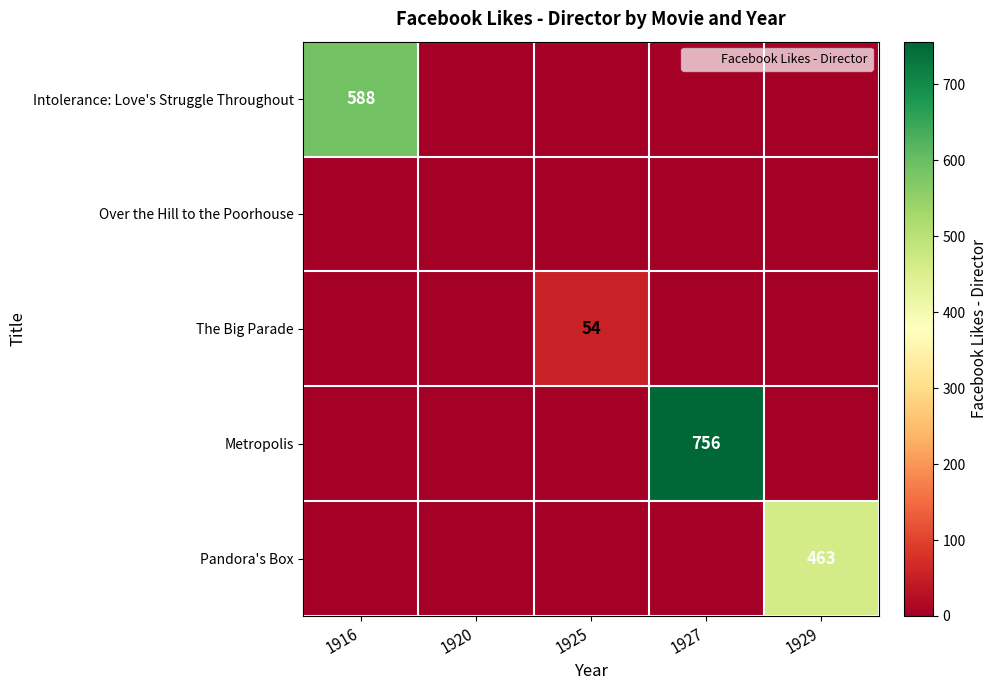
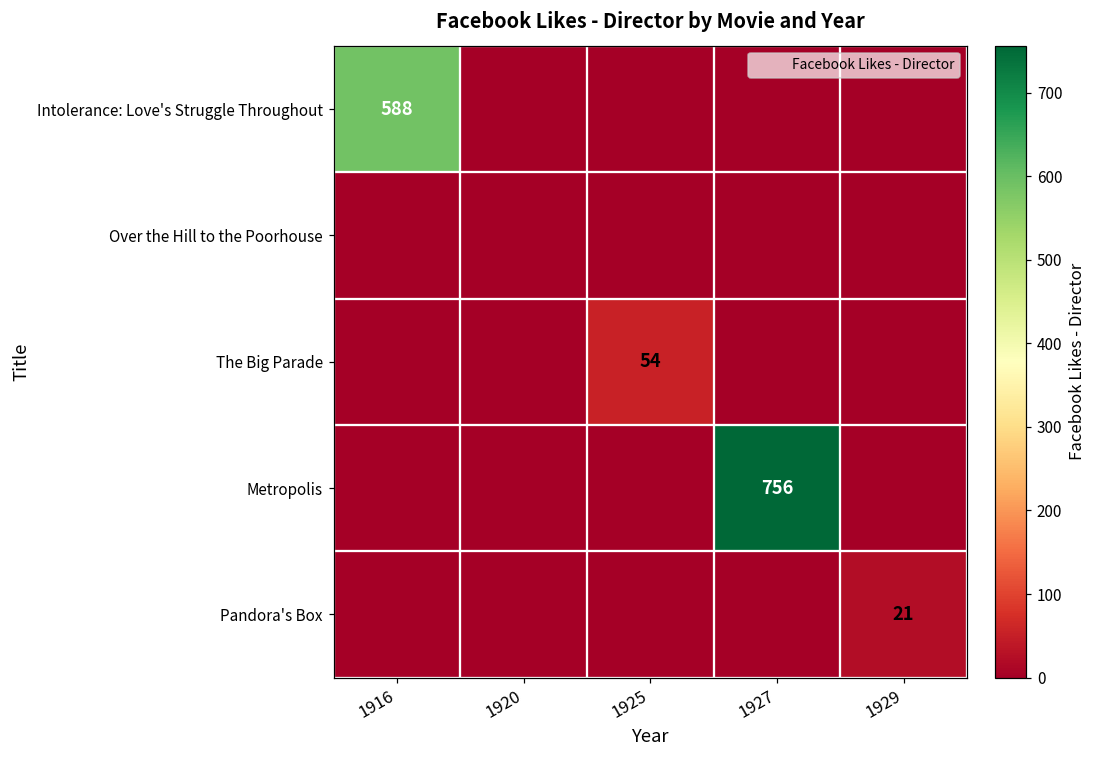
Pandora's Box, 1929: 463 -> 21
